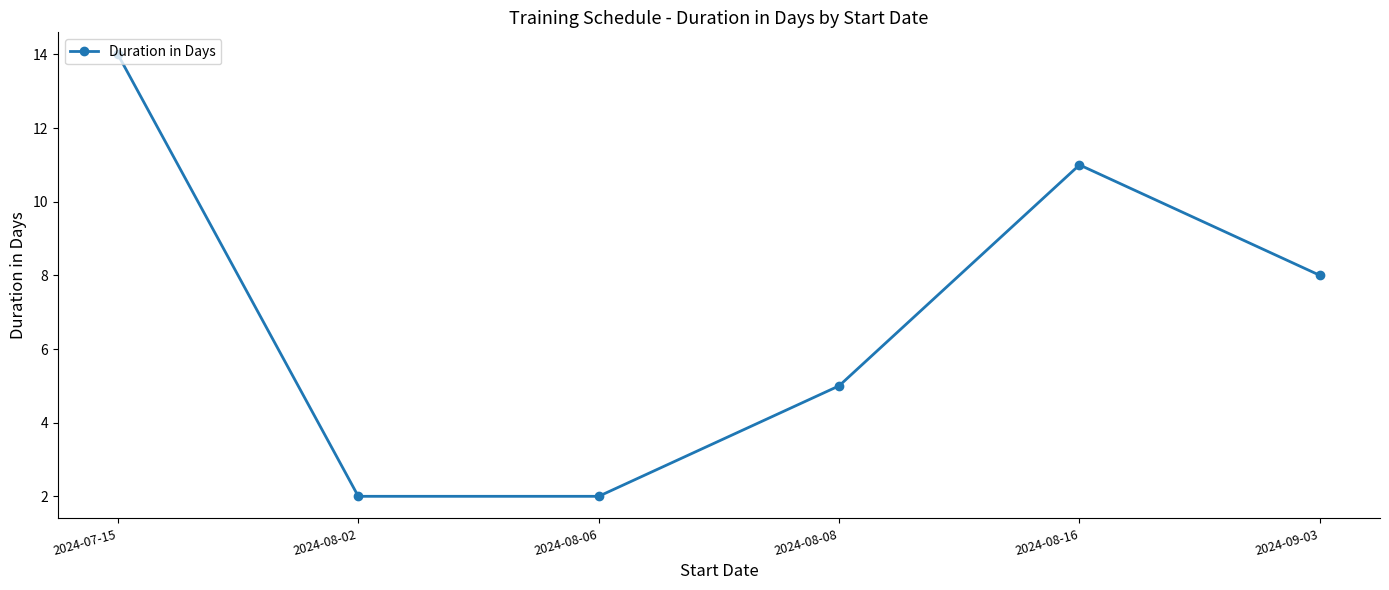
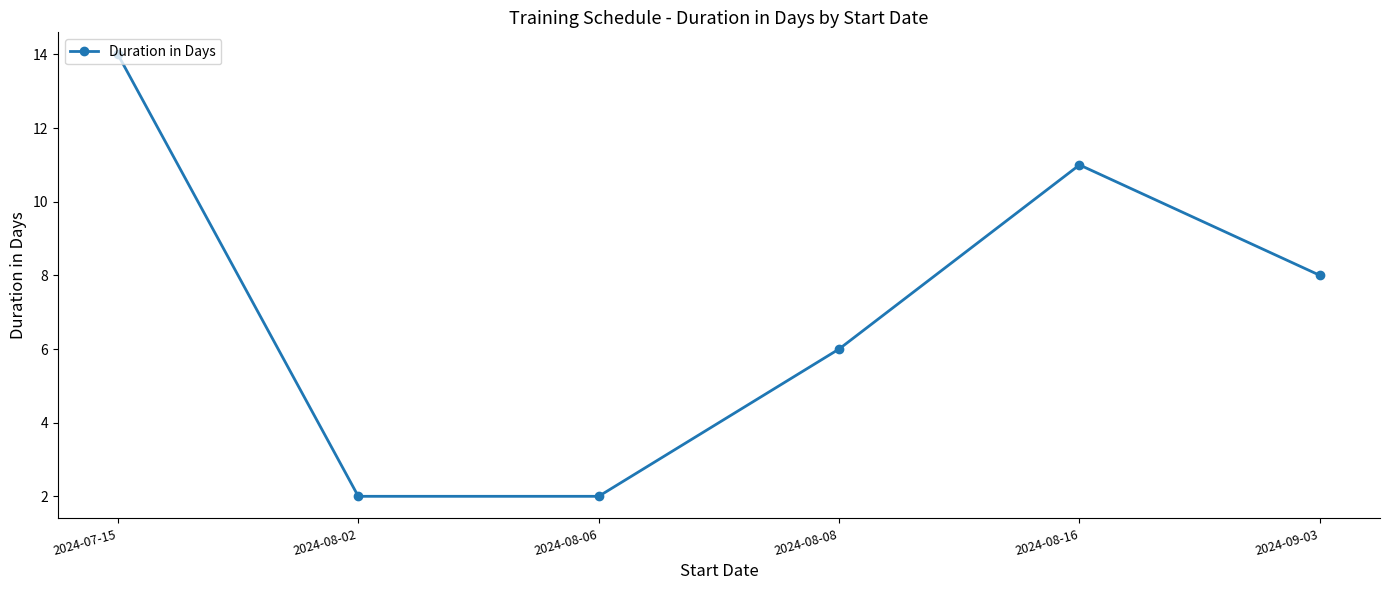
2024-08-08: 5 -> 6
